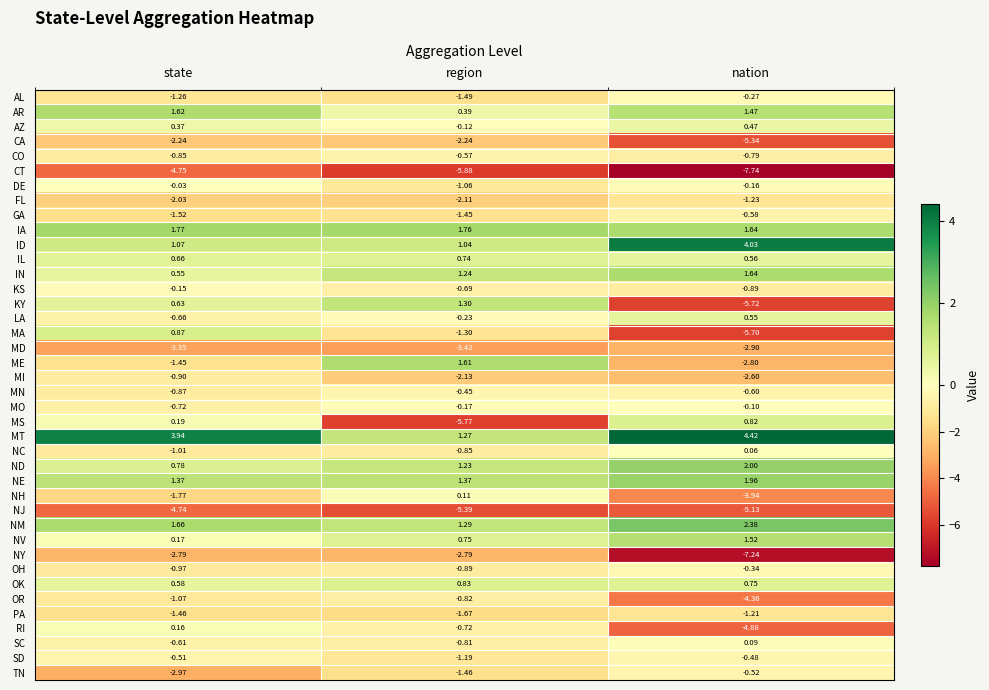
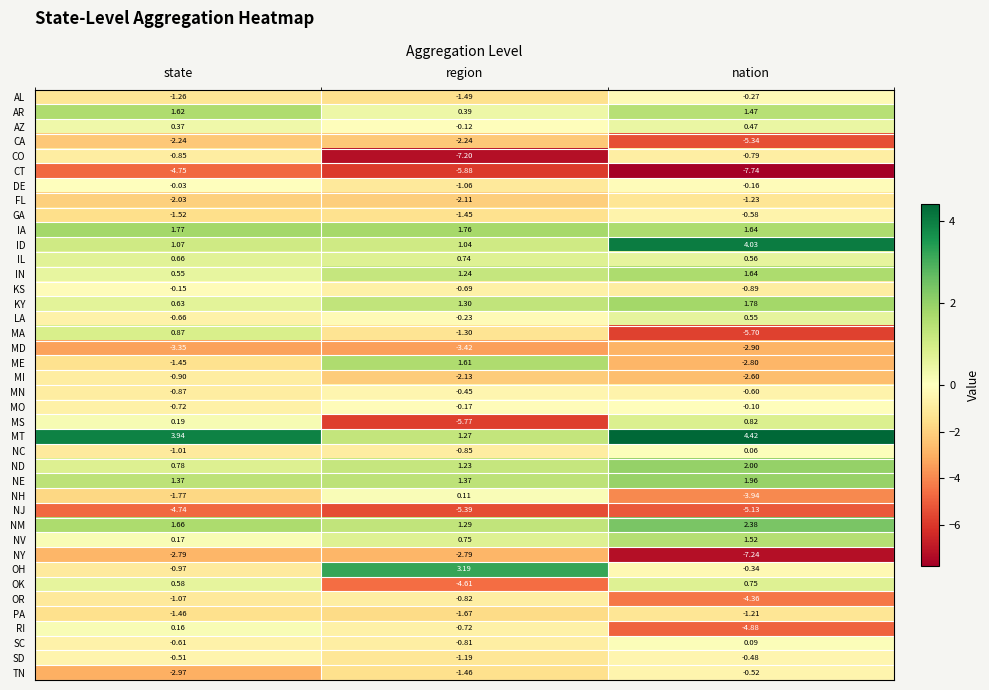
CO, region: -0.57 -> -7.20
KY, nation: -5.72 -> 1.78
OH, region: -0.89 -> 3.19
OK, region: 0.83 -> -4.61
